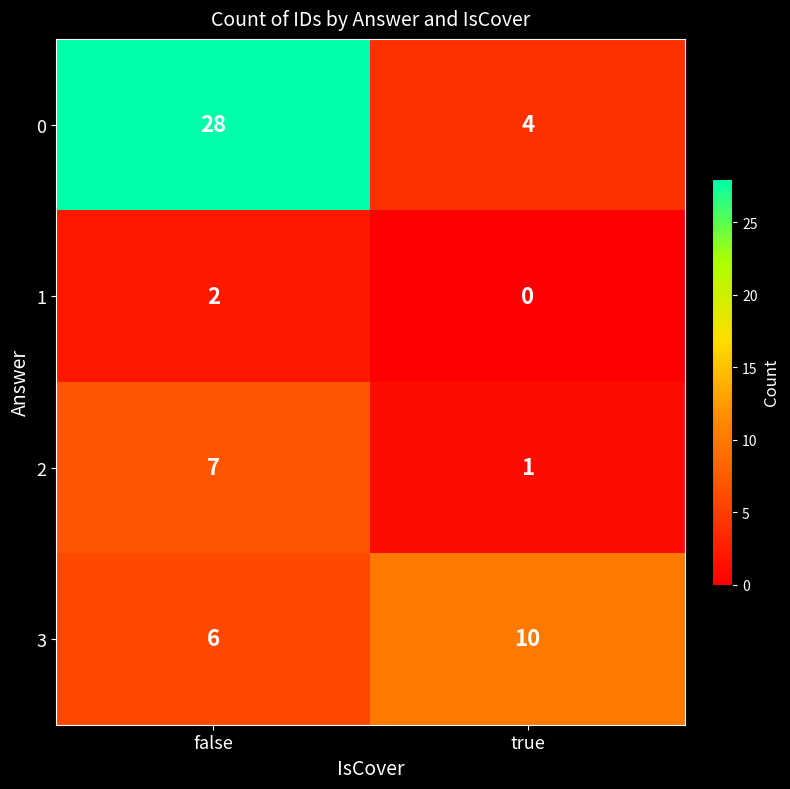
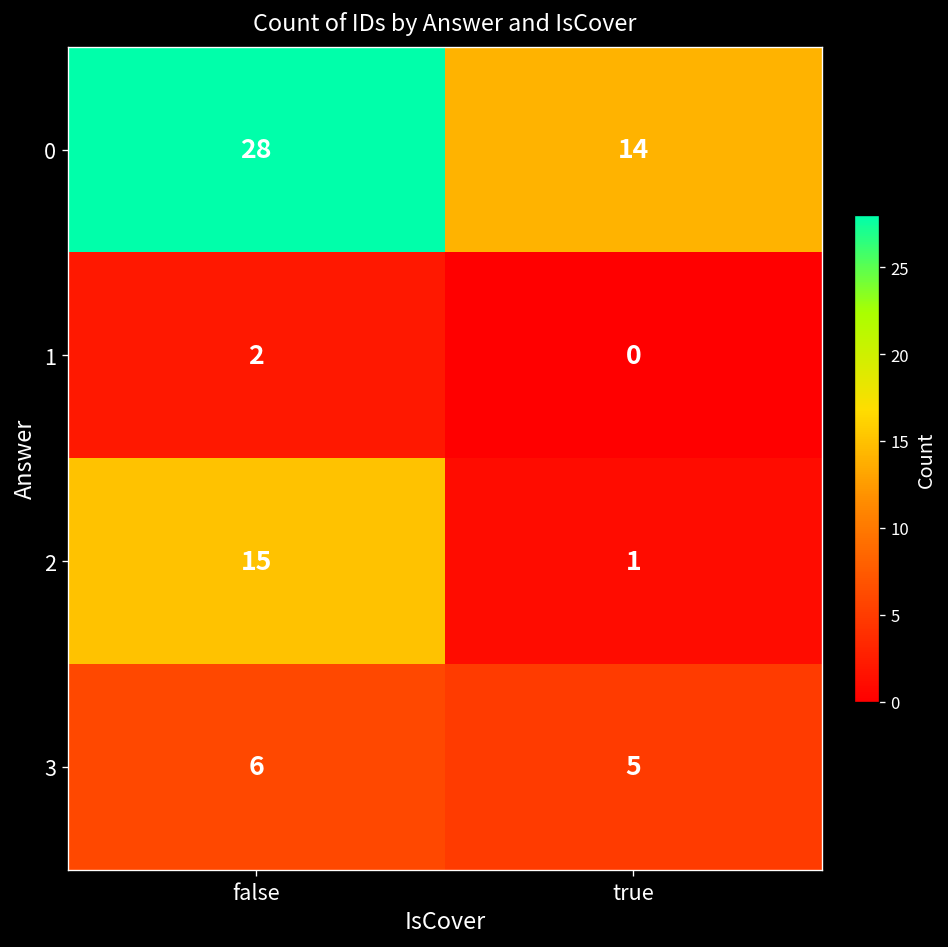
0, true: 4 -> 14
2, false: 7 -> 15
3, true: 10 -> 5
